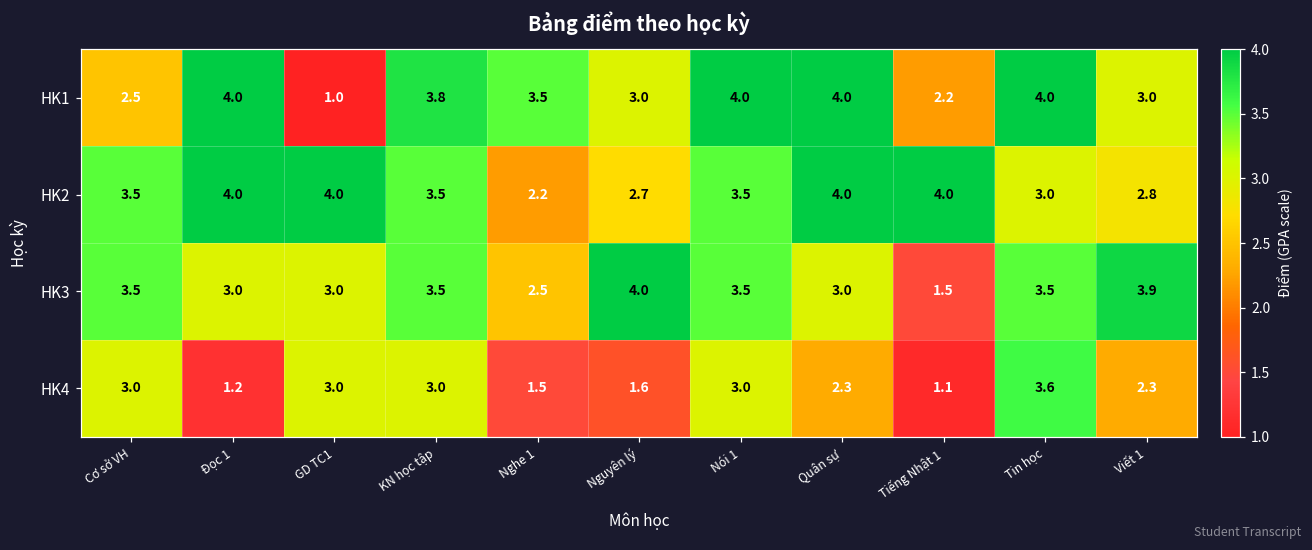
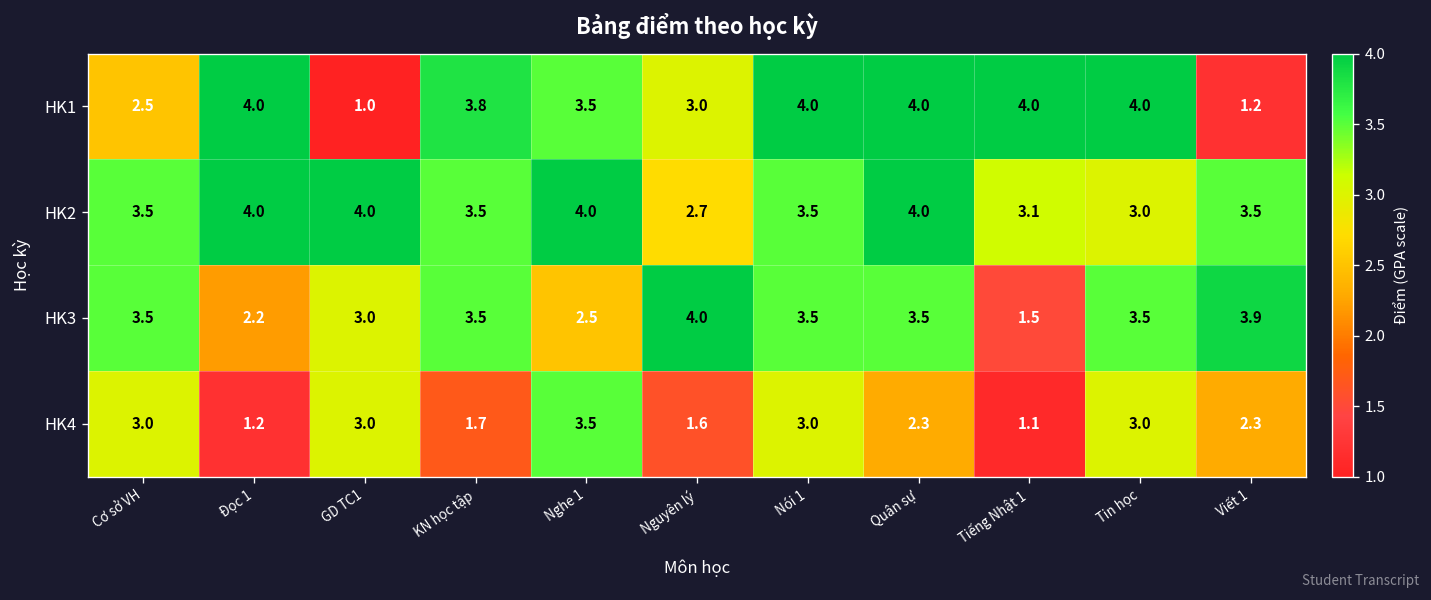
HK1, Tiếng Nhật 1: 2.2 -> 4.0
HK1, Viết 1: 3.0 -> 1.2
HK2, Nghe 1: 2.2 -> 4.0
HK2, Tiếng Nhật 1: 4.0 -> 3.1
HK2, Viết 1: 2.8 -> 3.5
HK3, Đọc 1: 3.0 -> 2.2
HK3, Quân sự: 3.0 -> 3.5
HK4, KN học tập: 3.0 -> 1.7
HK4, Nghe 1: 1.5 -> 3.5
HK4, Tin học: 3.6 -> 3.0
